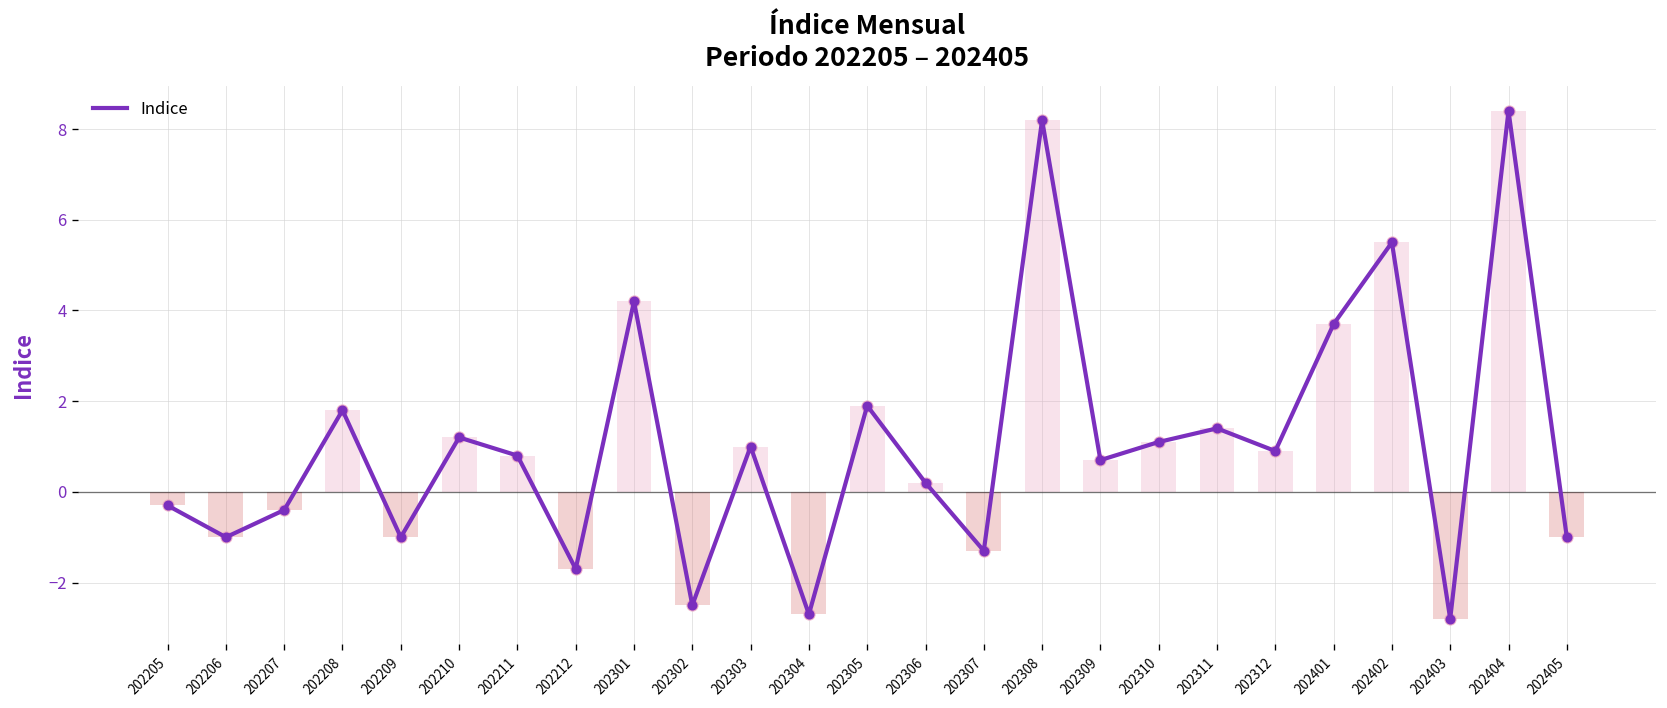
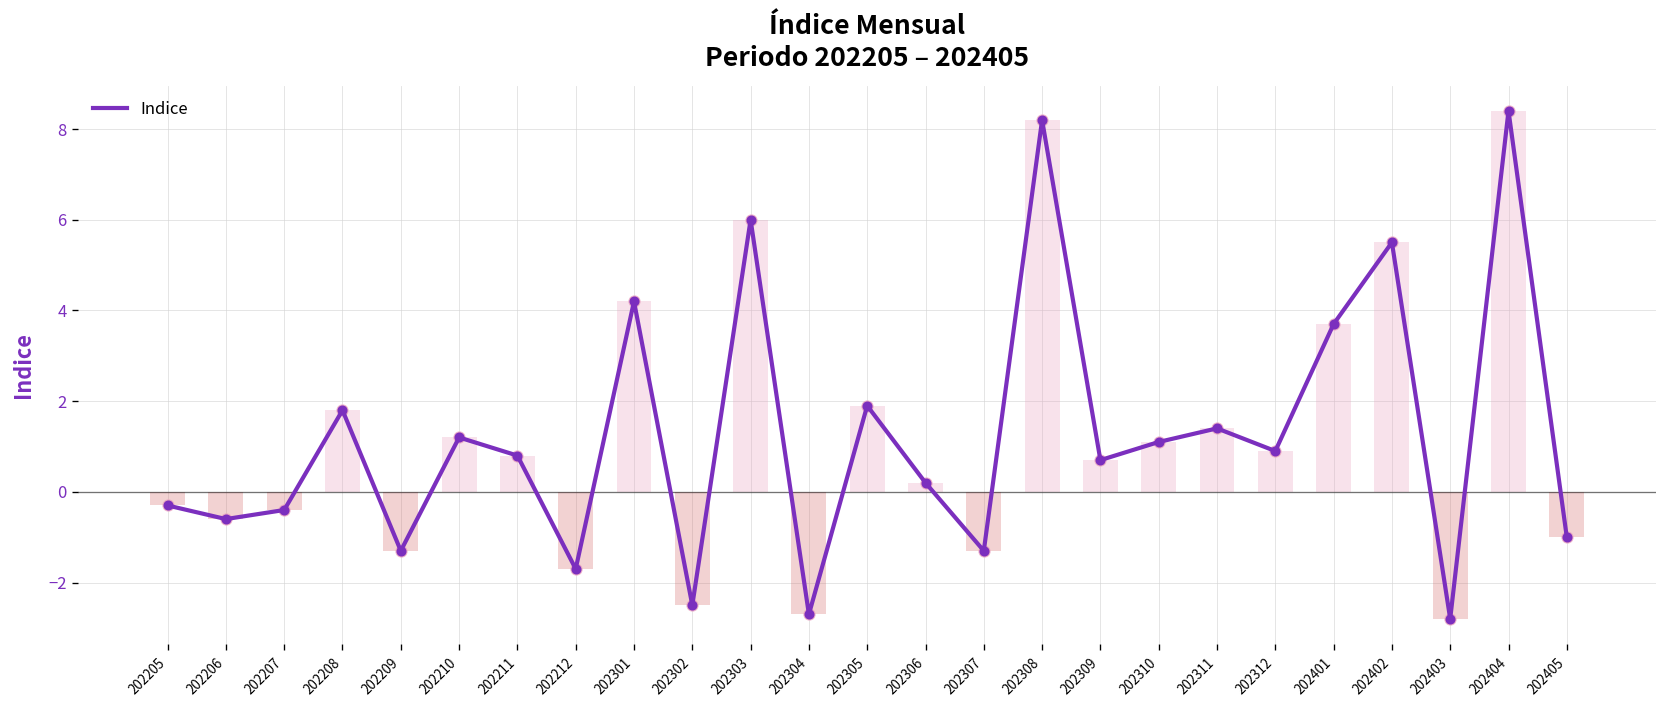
202206: -1.0 -> -0.6
202209: -1.0 -> -1.3
202303: 1 -> 6
